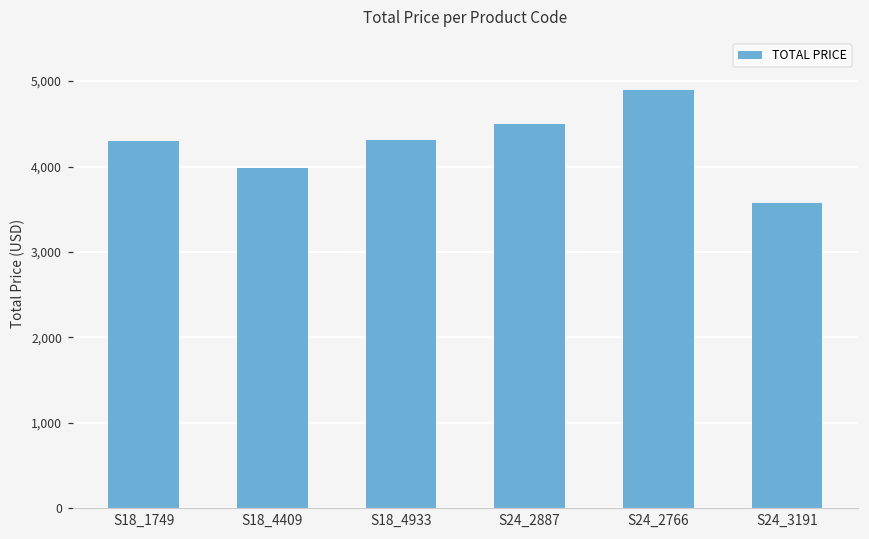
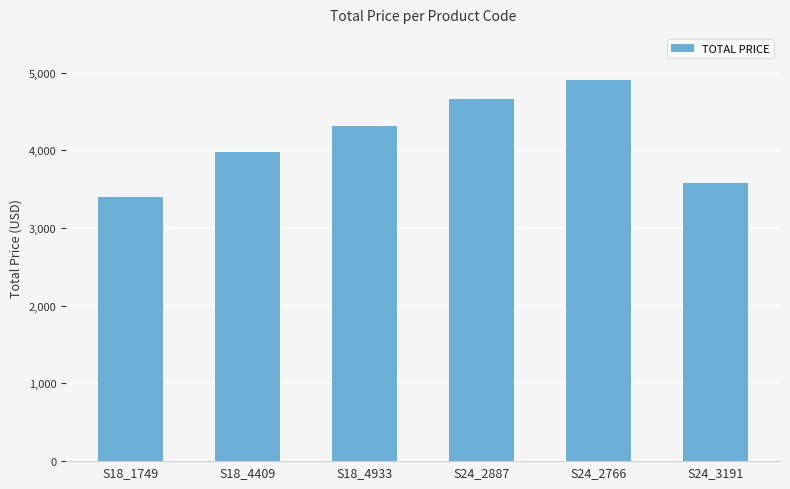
S18_1749: 4,300 -> 3,400
S24_2887: 4,500 -> 4,700
